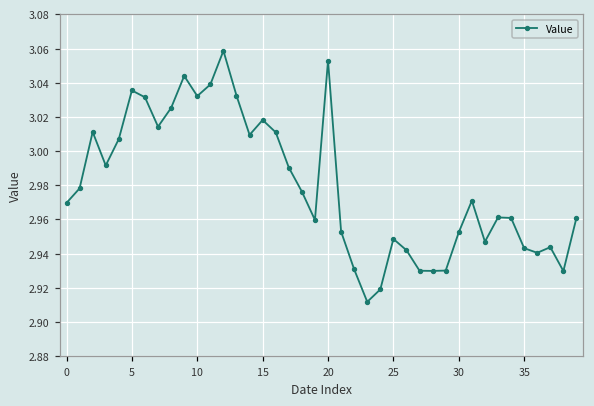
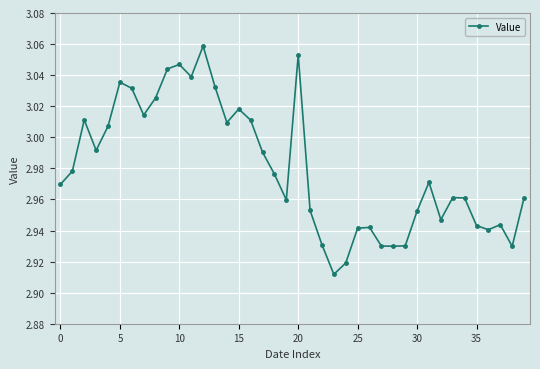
10: 3.032 -> 3.047
25: 2.949 -> 2.942
